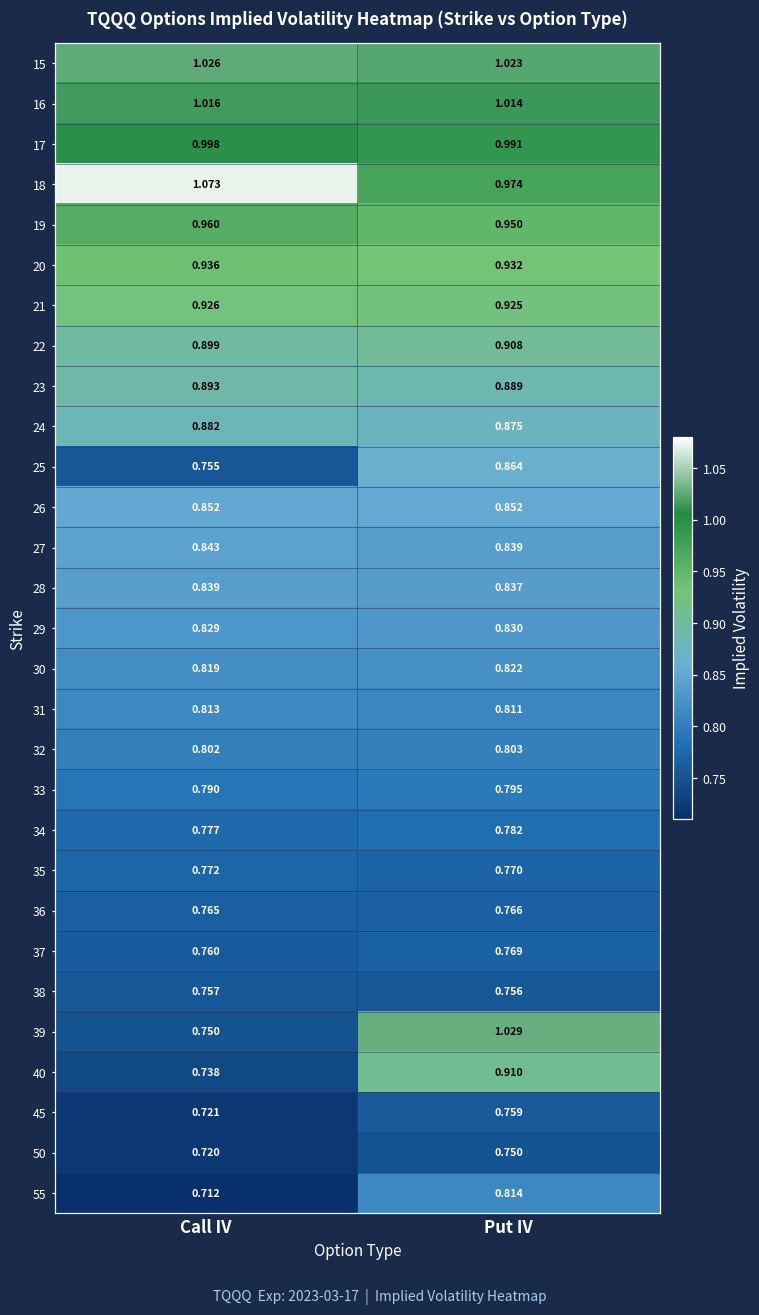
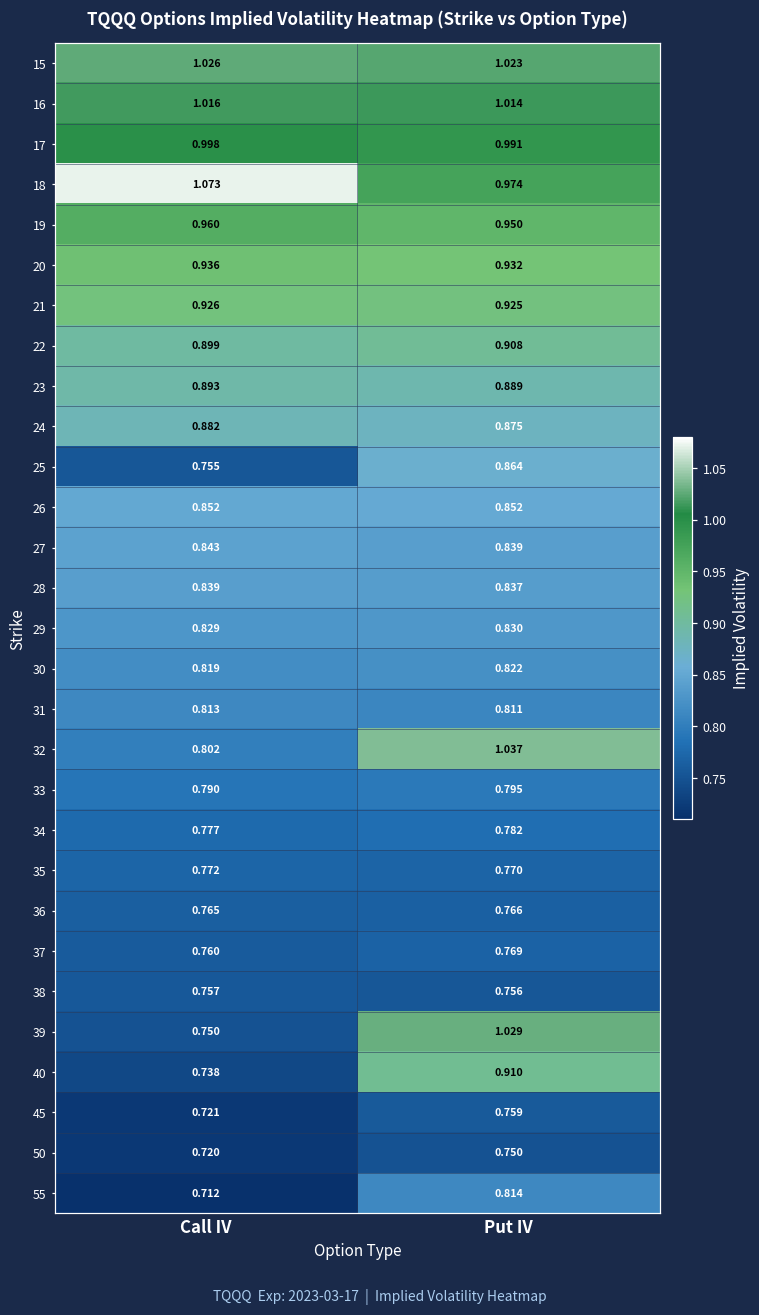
32, Put IV: 0.803 -> 1.037
